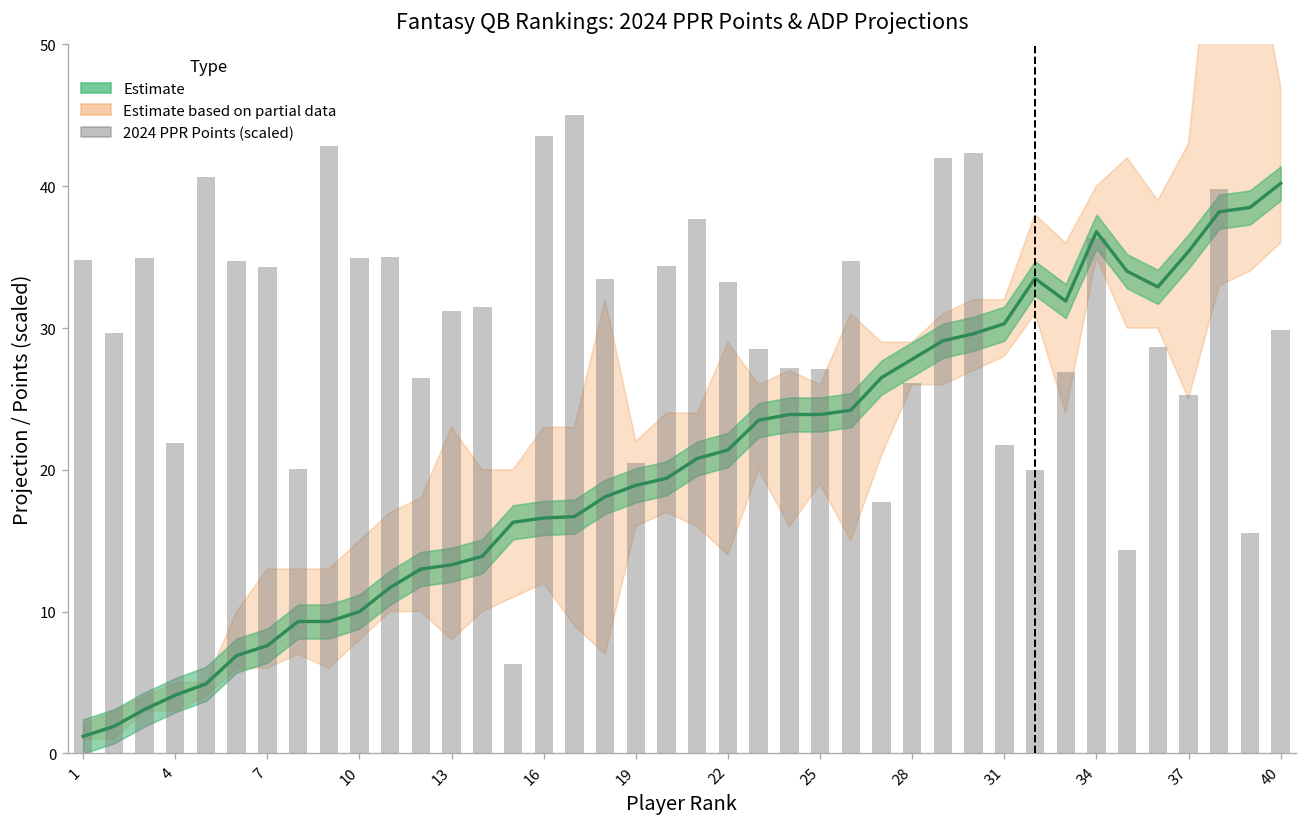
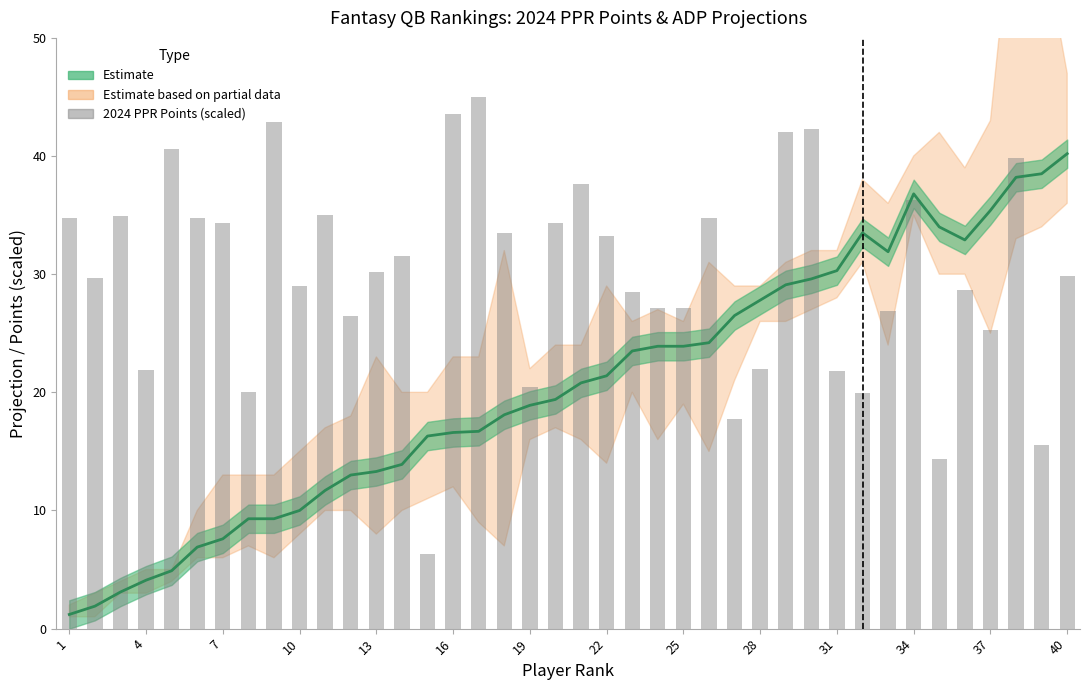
2024 PPR Points (scaled), 10: 34.9 -> 29.0
2024 PPR Points (scaled), 13: 31.2 -> 30.2
2024 PPR Points (scaled), 28: 26.1 -> 22.0
